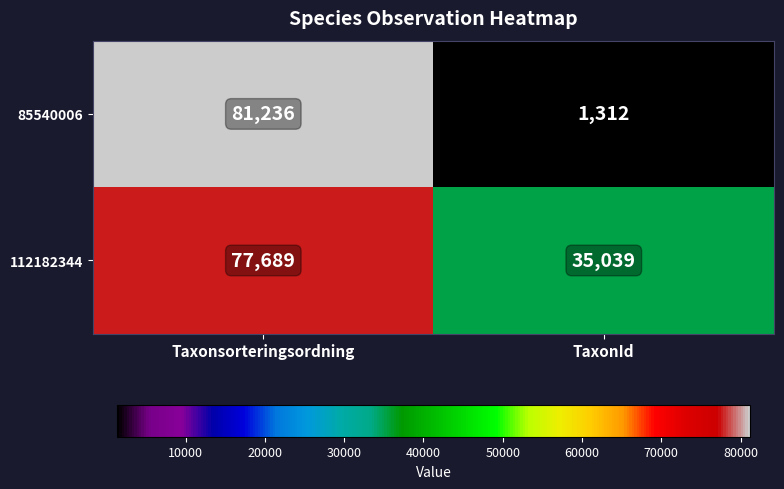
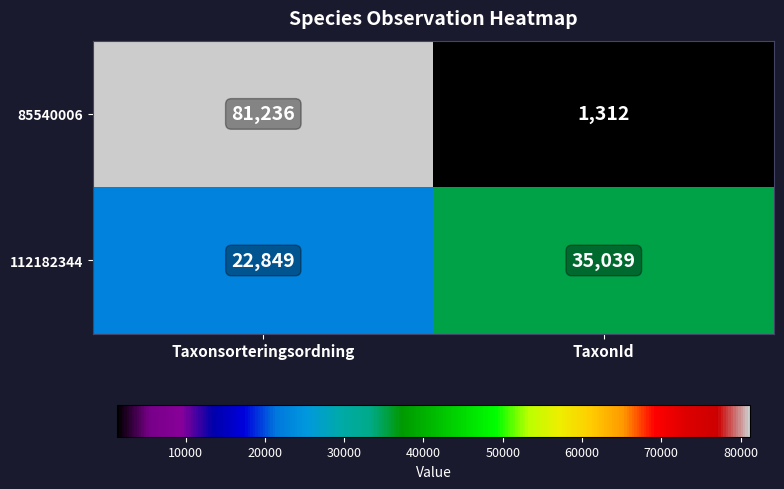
112182344, Taxonsorteringsordning: 77,689 -> 22,849
